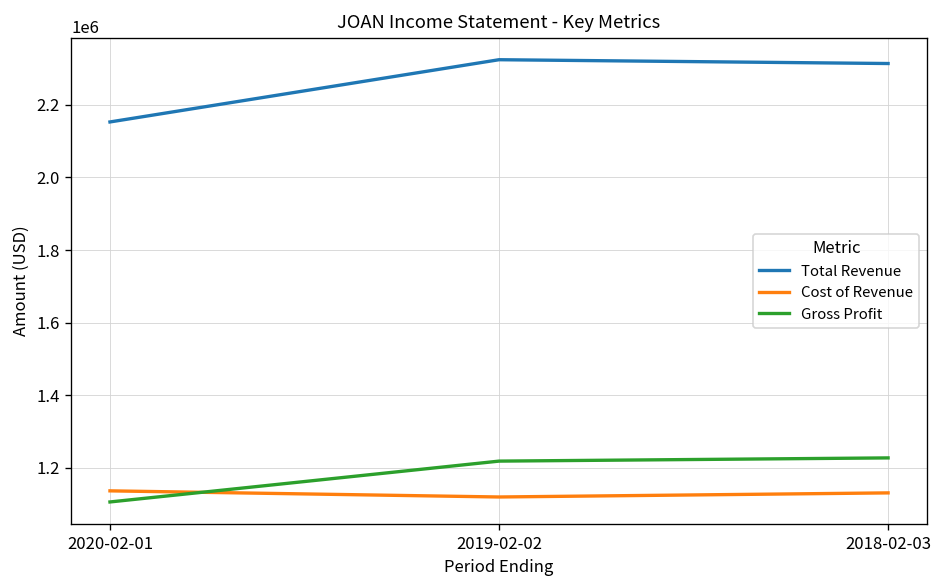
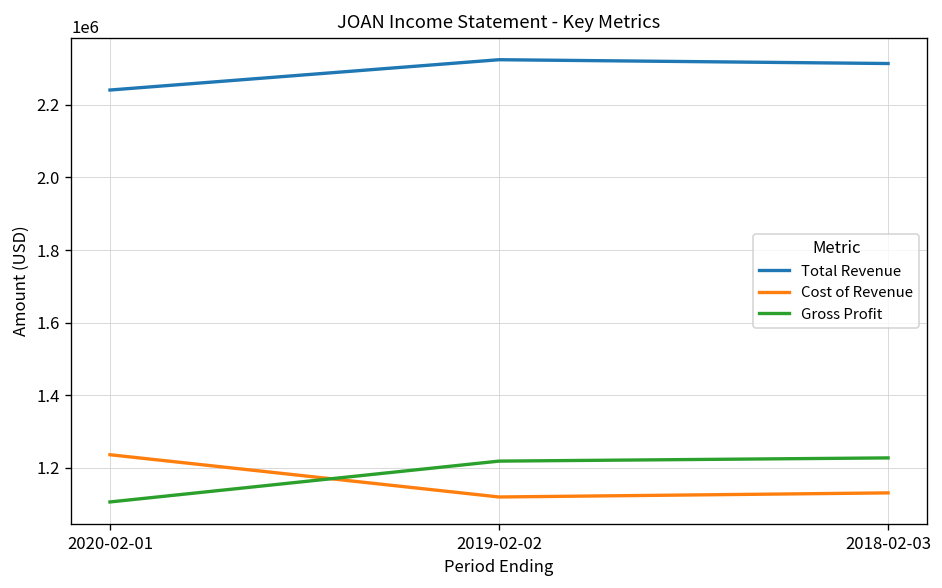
Total Revenue, 2020-02-01: 2150000 -> 2240000
Cost of Revenue, 2020-02-01: 1140000 -> 1240000
